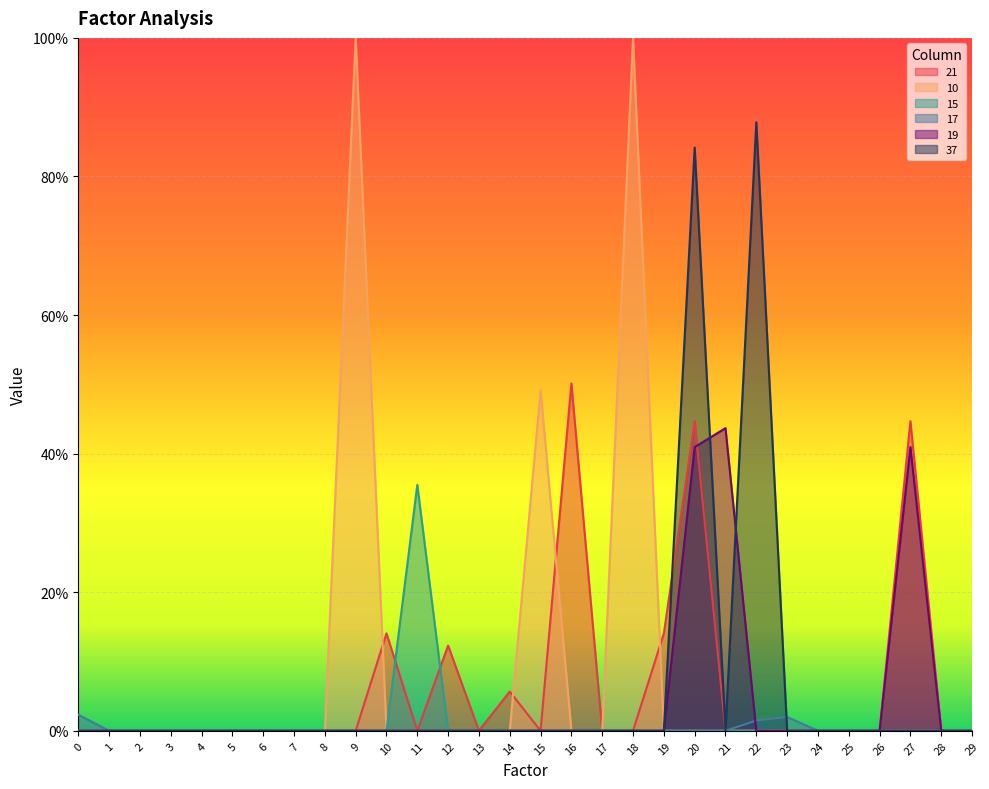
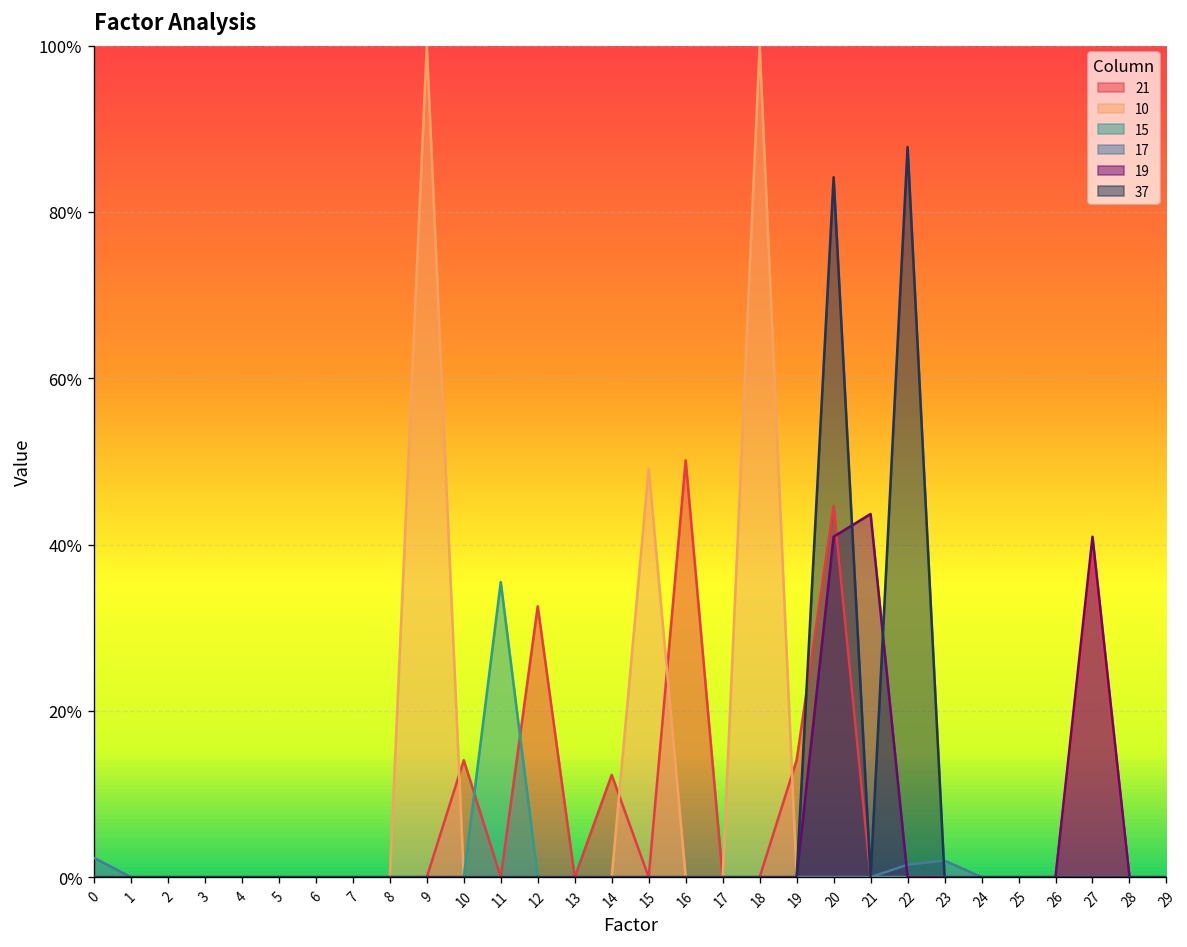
21, 12: 12% -> 33%
21, 14: 6% -> 12%
21, 27: 45% -> 39%
